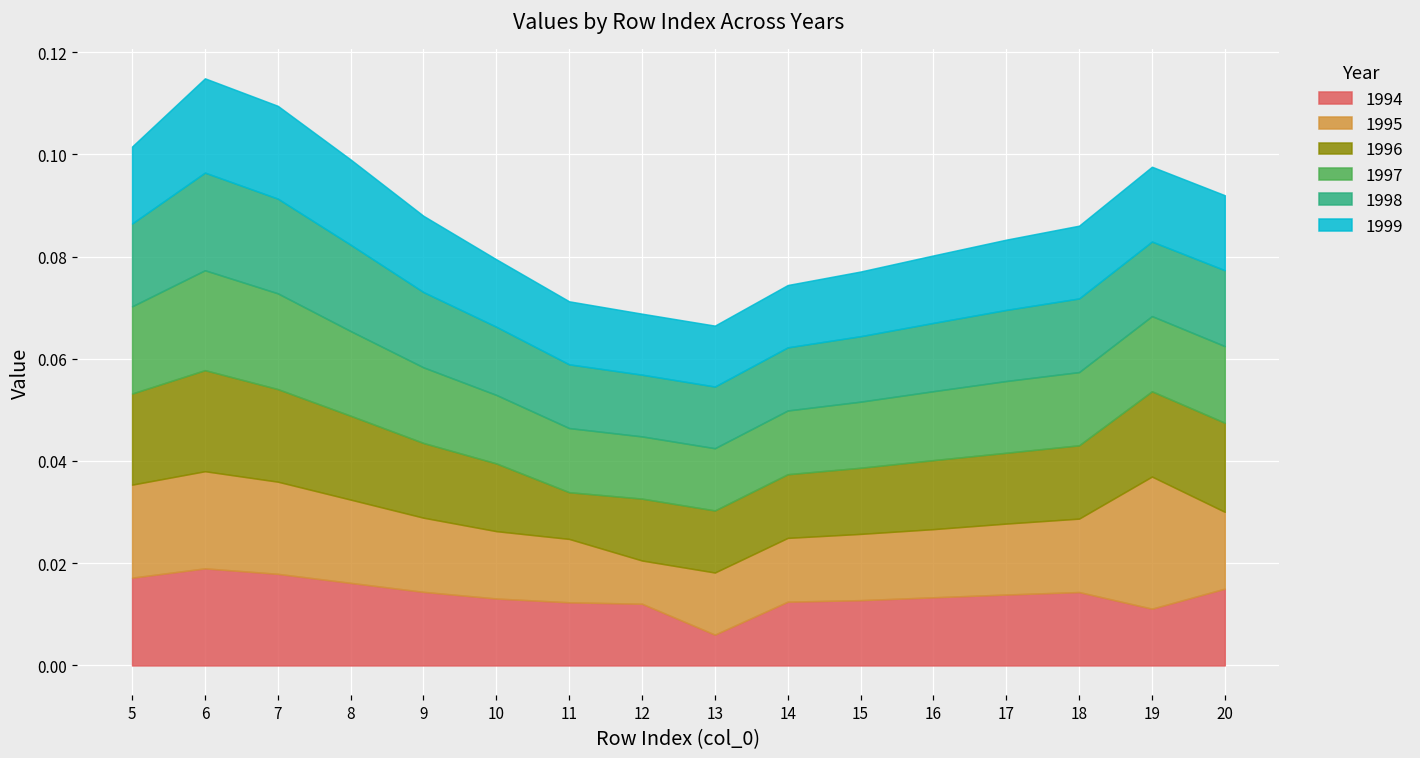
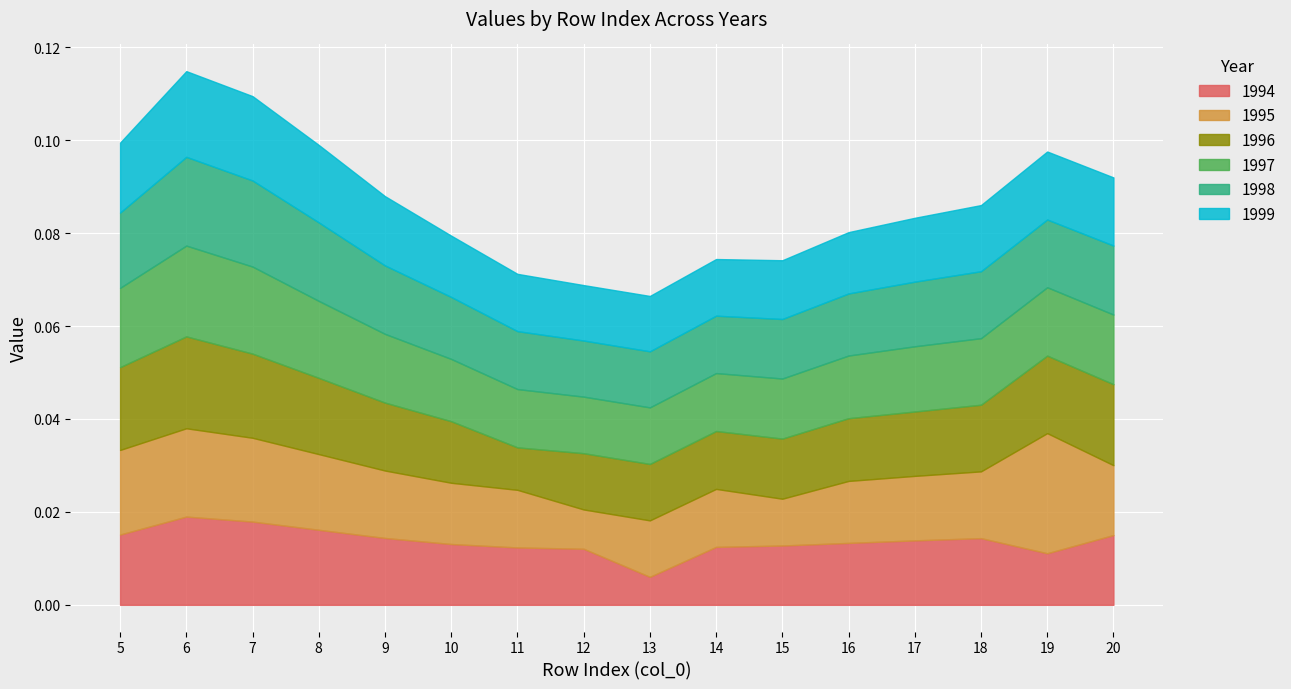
1994, 5: 0.017 -> 0.015
1995, 15: 0.013 -> 0.010
